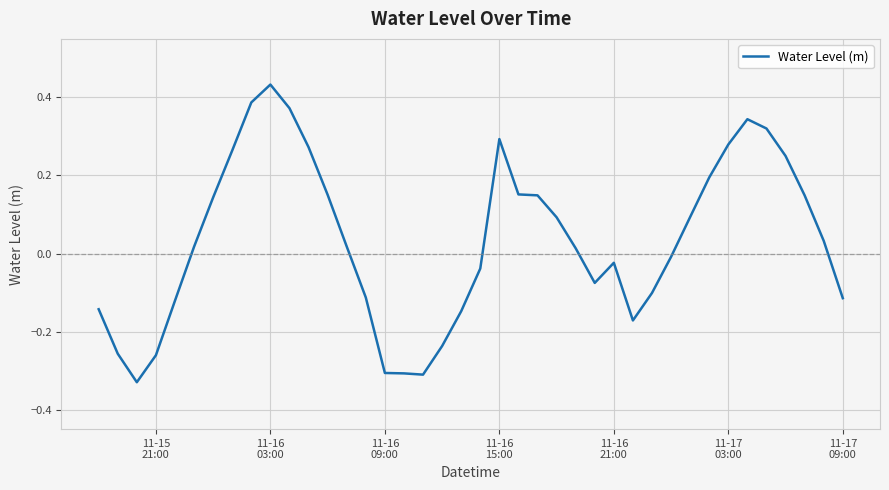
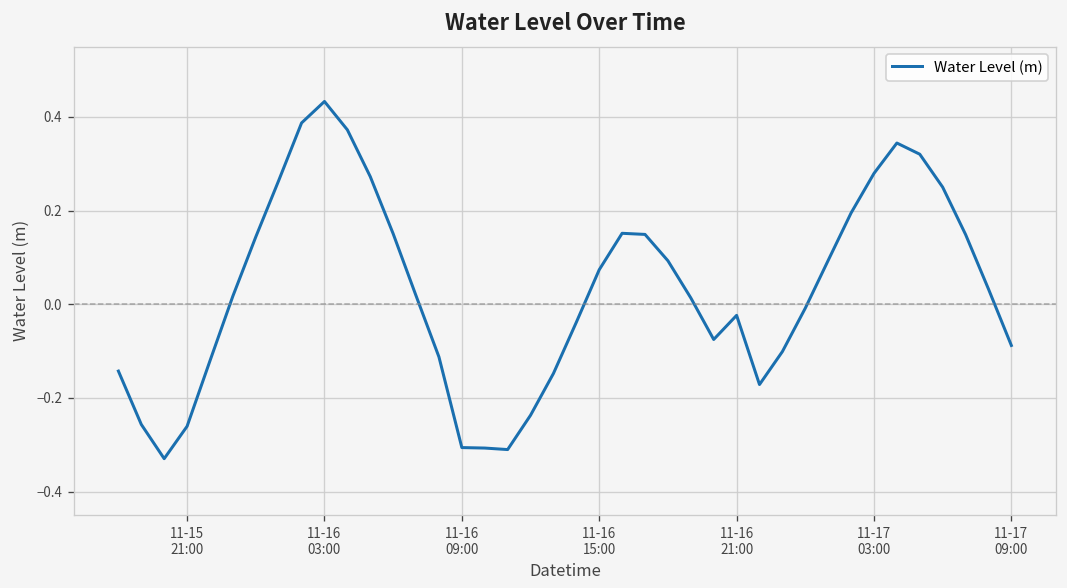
11-16 15:00: 0.29 -> 0.07
11-17 09:00: -0.11 -> -0.09
